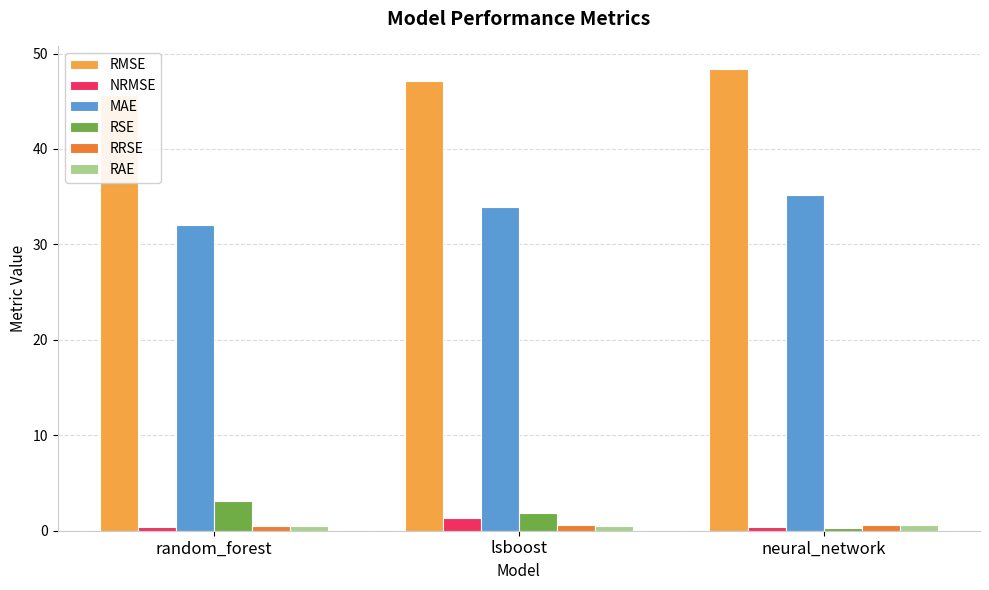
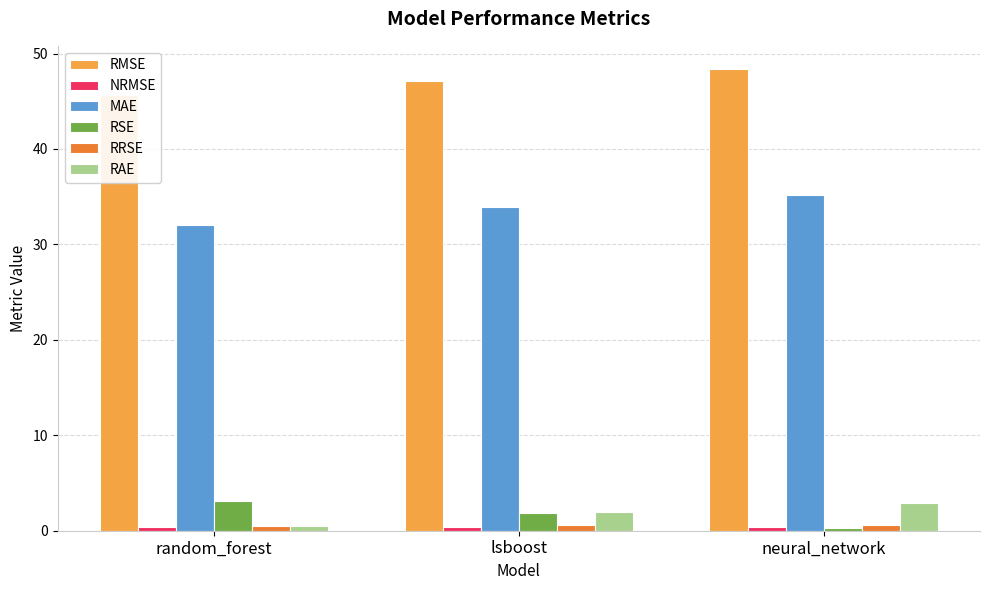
NRMSE, lsboost: 1 -> 0
RAE, lsboost: 1 -> 2
RAE, neural_network: 1 -> 3
